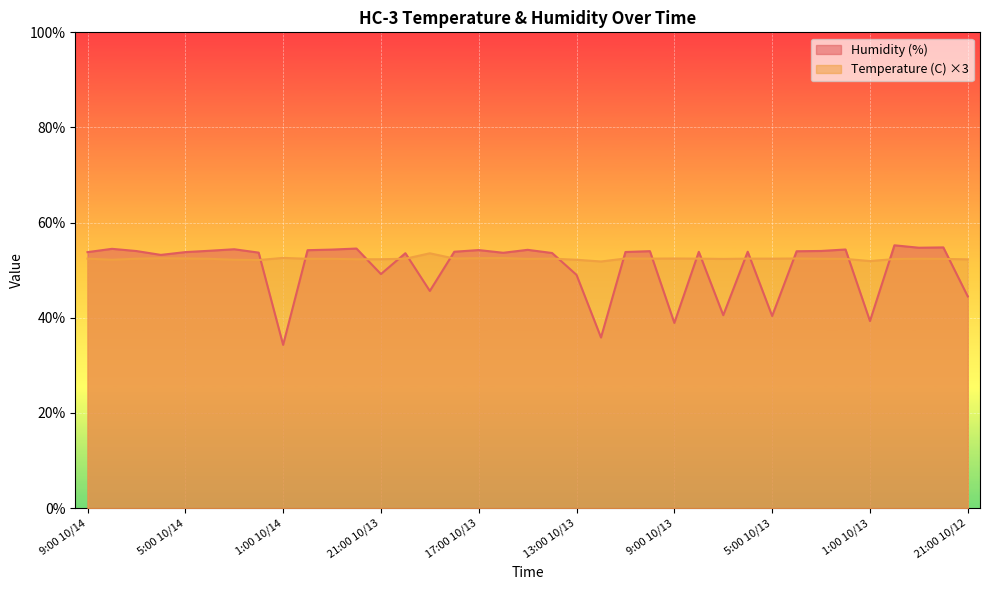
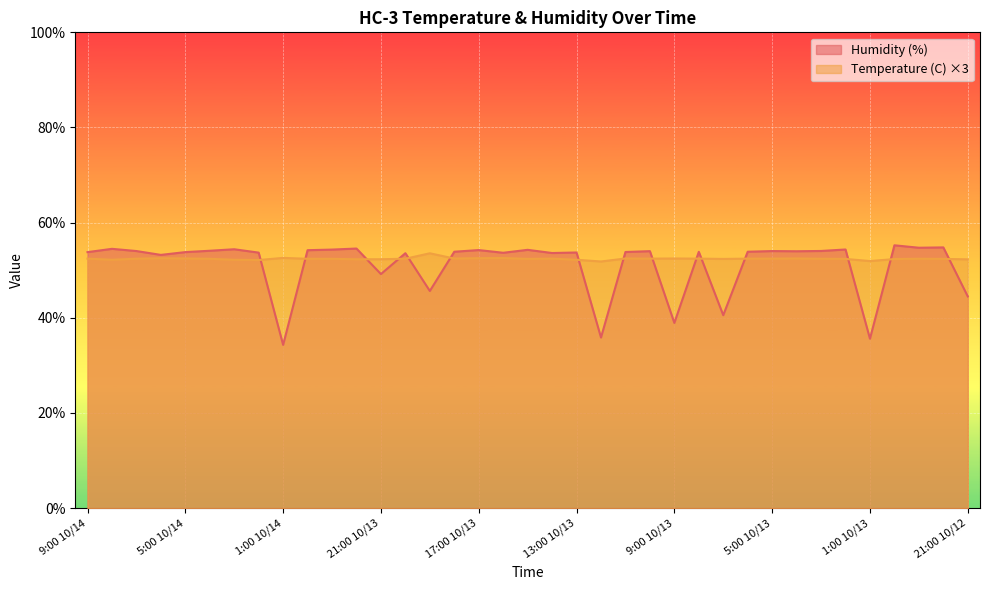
Humidity (%), 13:00 10/13: 49% -> 54%
Humidity (%), 5:00 10/13: 40% -> 54%
Humidity (%), 1:00 10/13: 39% -> 36%
